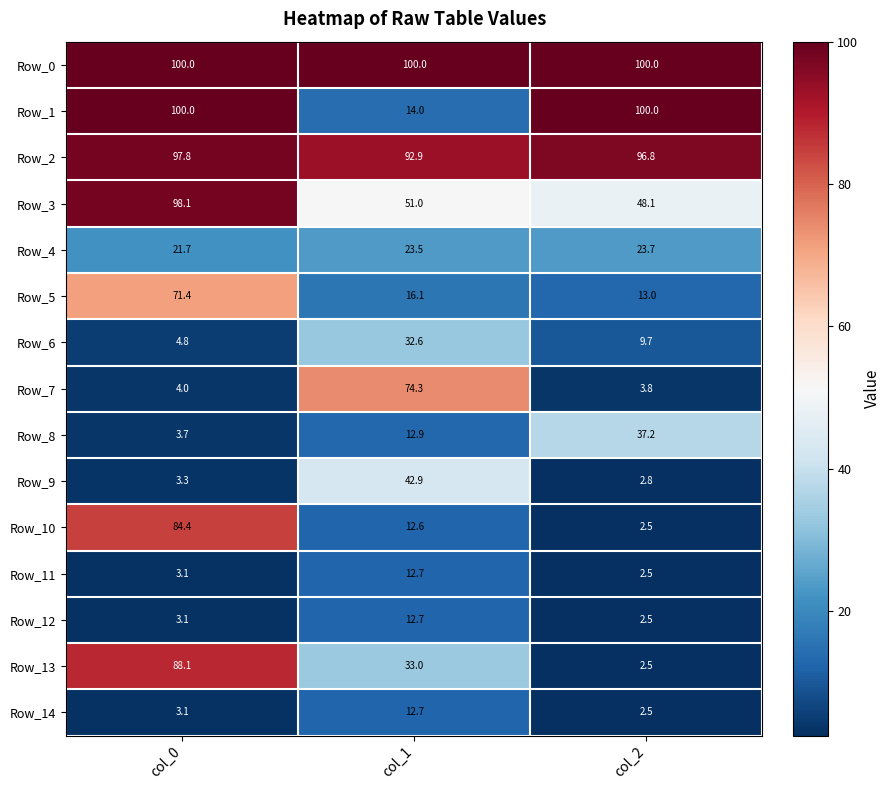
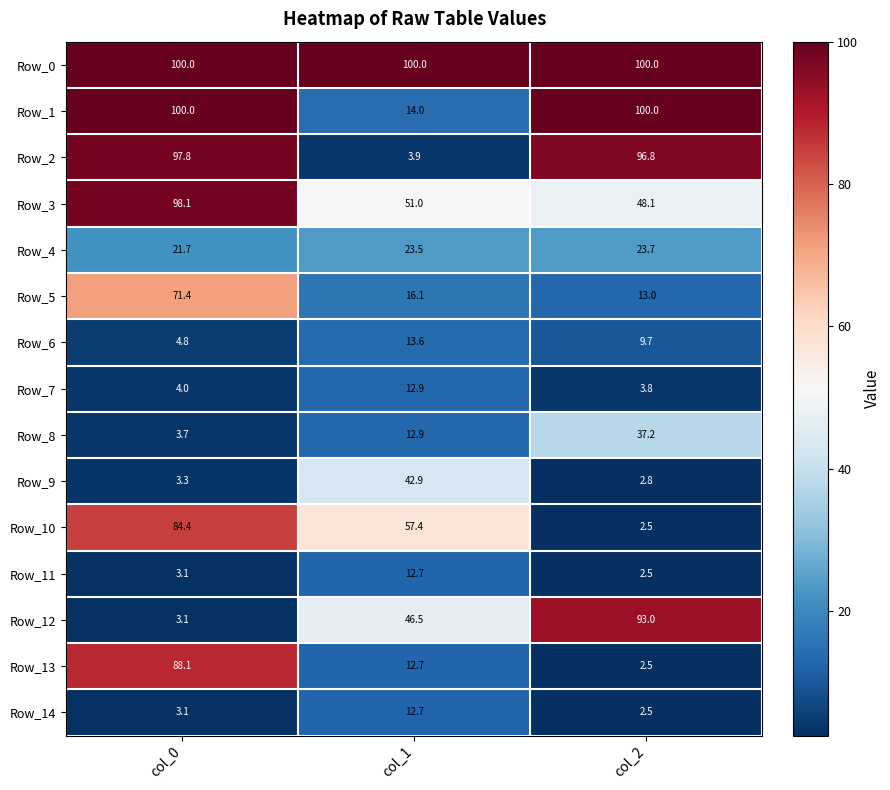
Row_2, col_1: 92.9 -> 3.9
Row_6, col_1: 32.6 -> 13.6
Row_7, col_1: 74.3 -> 12.9
Row_10, col_1: 12.6 -> 57.4
Row_12, col_1: 12.7 -> 46.5
Row_12, col_2: 2.5 -> 93.0
Row_13, col_1: 33.0 -> 12.7
